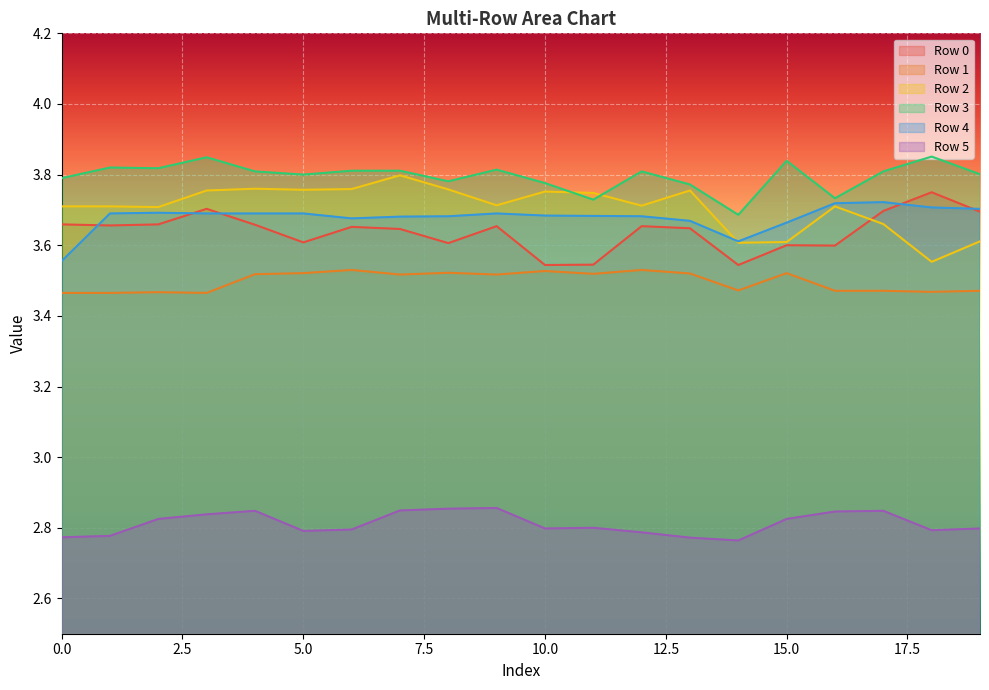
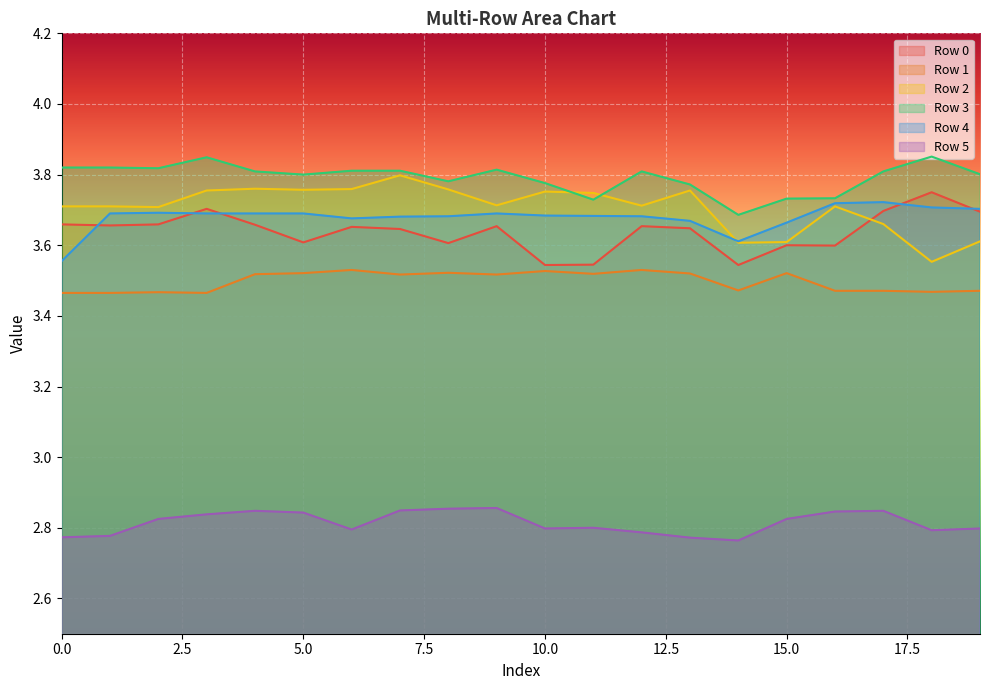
Row 3, 0.0: 3.79 -> 3.82
Row 5, 5.0: 2.79 -> 2.84
Row 3, 15.0: 3.84 -> 3.73
